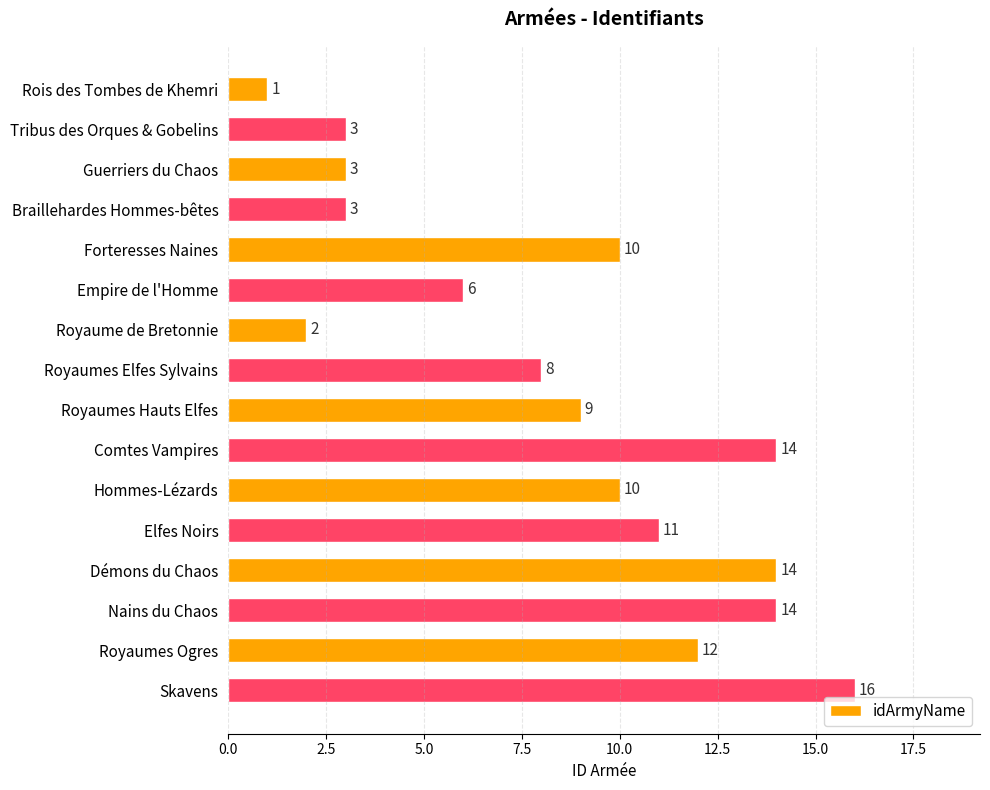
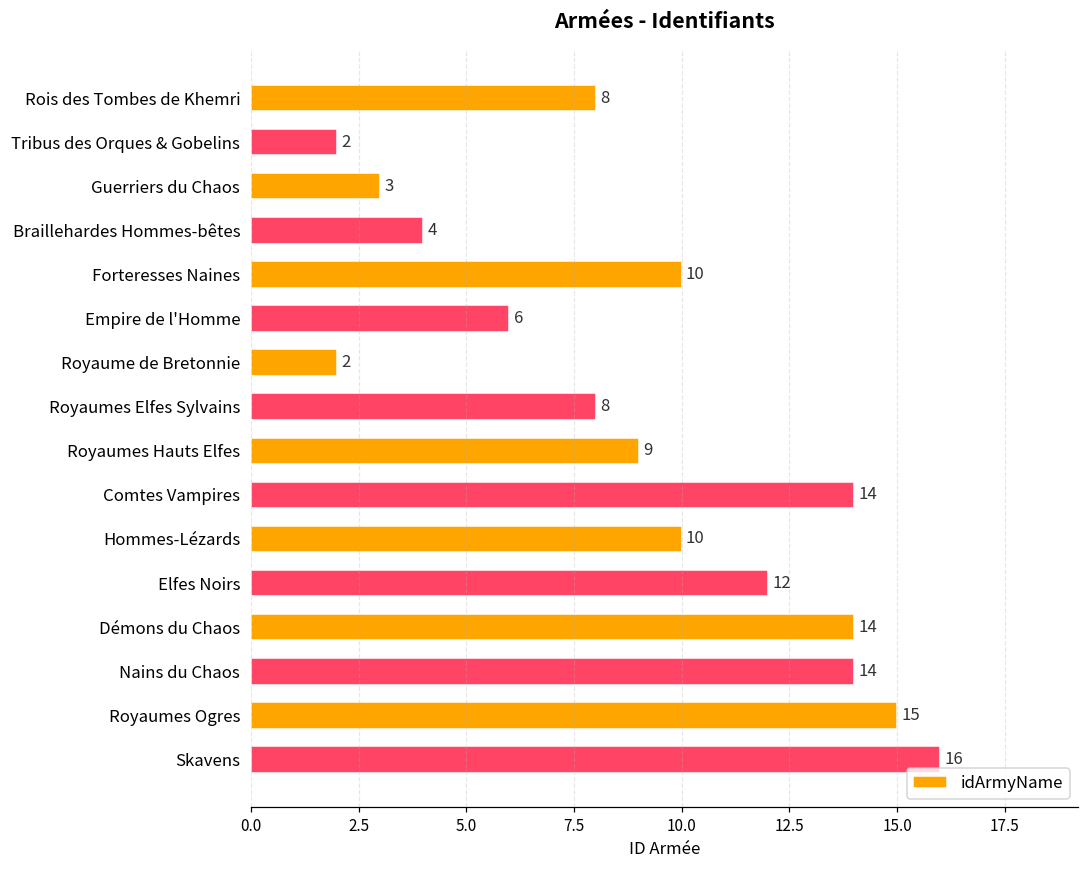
Rois des Tombes de Khemri: 1 -> 8
Tribus des Orques & Gobelins: 3 -> 2
Braillehardes Hommes-bêtes: 3 -> 4
Elfes Noirs: 11 -> 12
Royaumes Ogres: 12 -> 15
